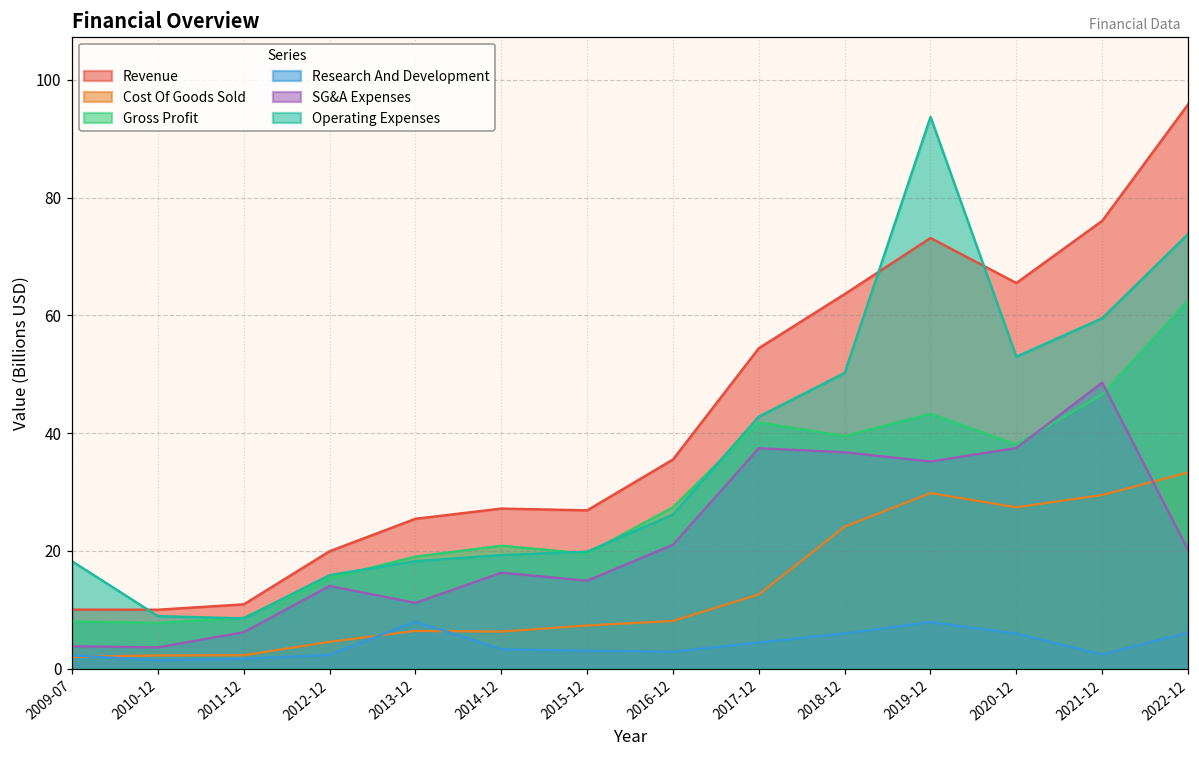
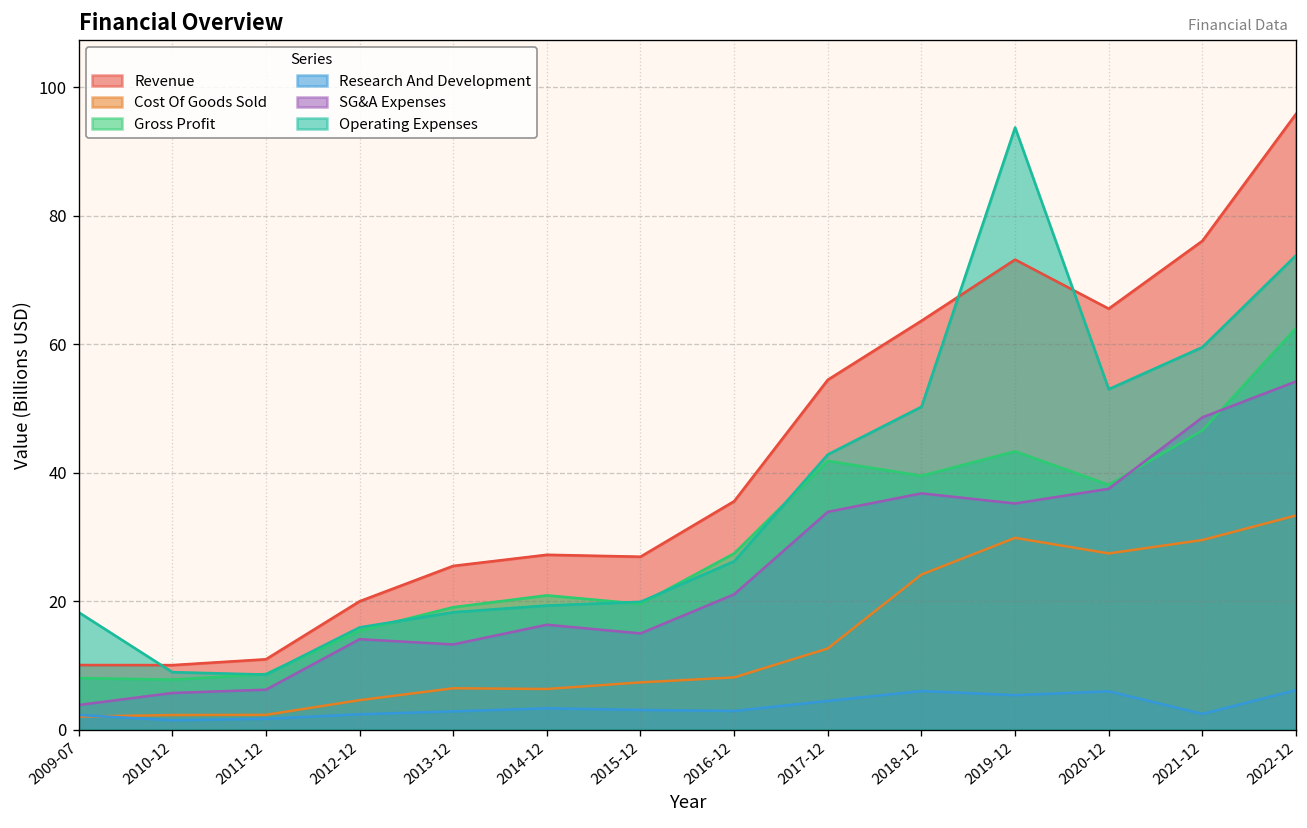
SG&A Expenses, 2010-12: 4 -> 6
Research And Development, 2013-12: 8 -> 3
SG&A Expenses, 2013-12: 11 -> 13
SG&A Expenses, 2017-12: 37 -> 34
Research And Development, 2019-12: 8 -> 5
SG&A Expenses, 2022-12: 20 -> 54
